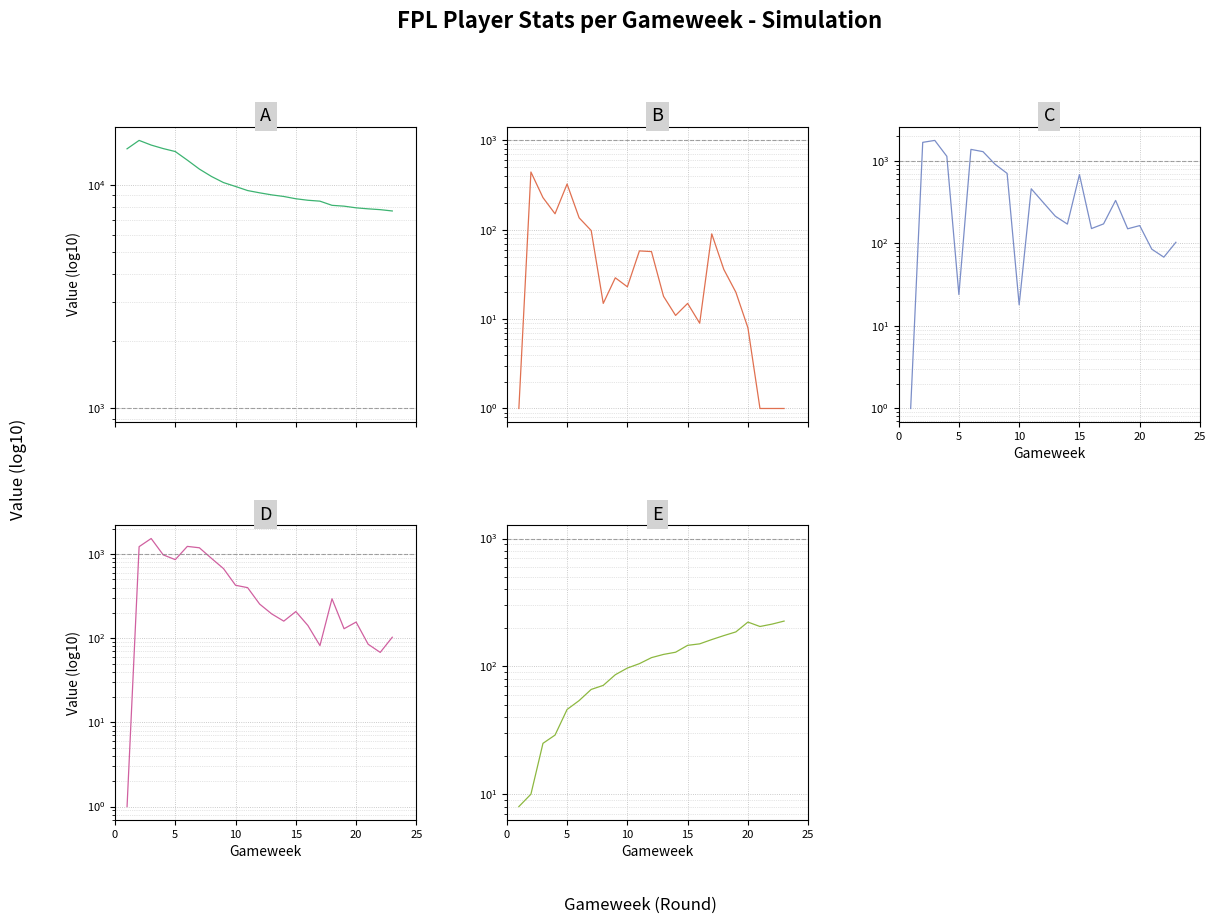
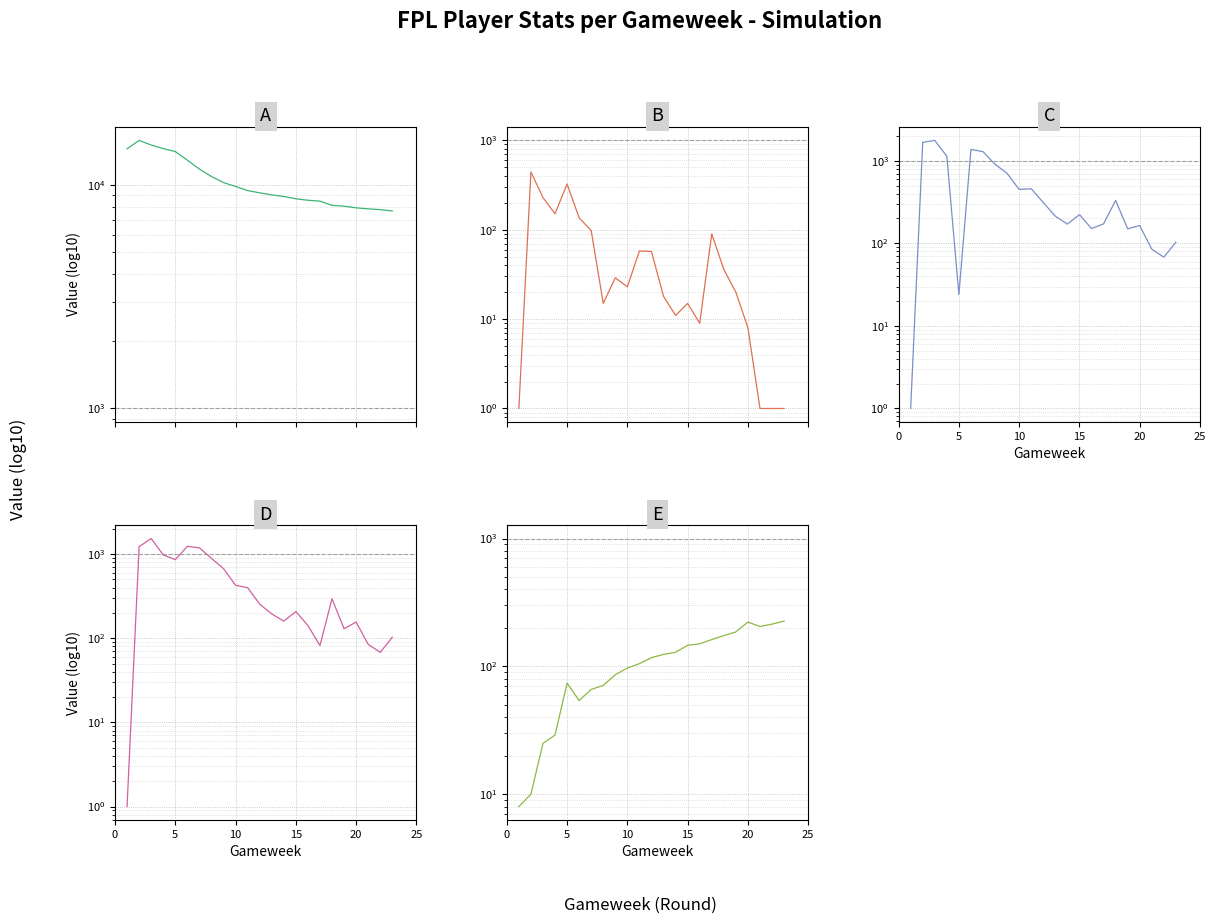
C, 10: 18 -> 500
C, 15: 700 -> 220
E, 5: 46 -> 70
